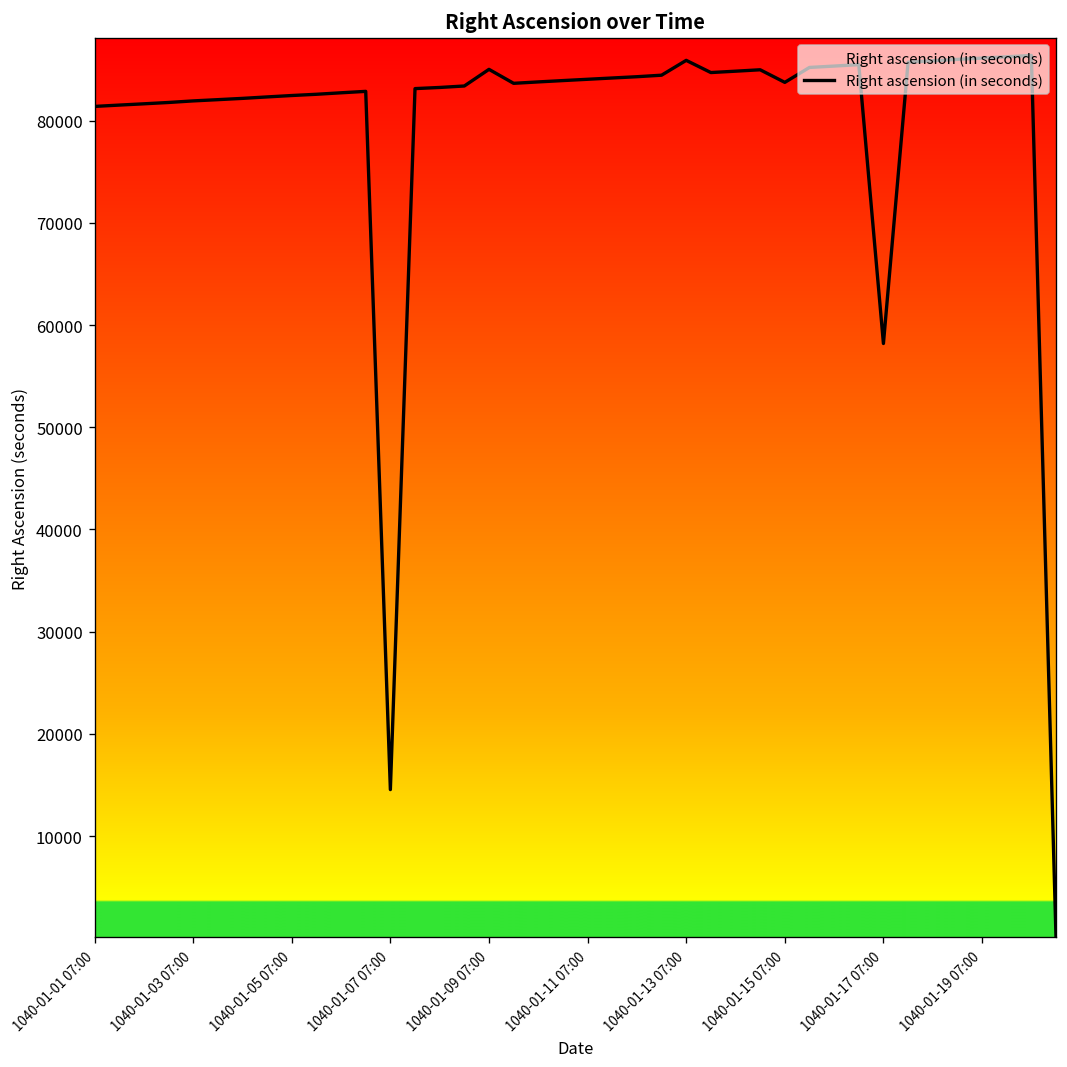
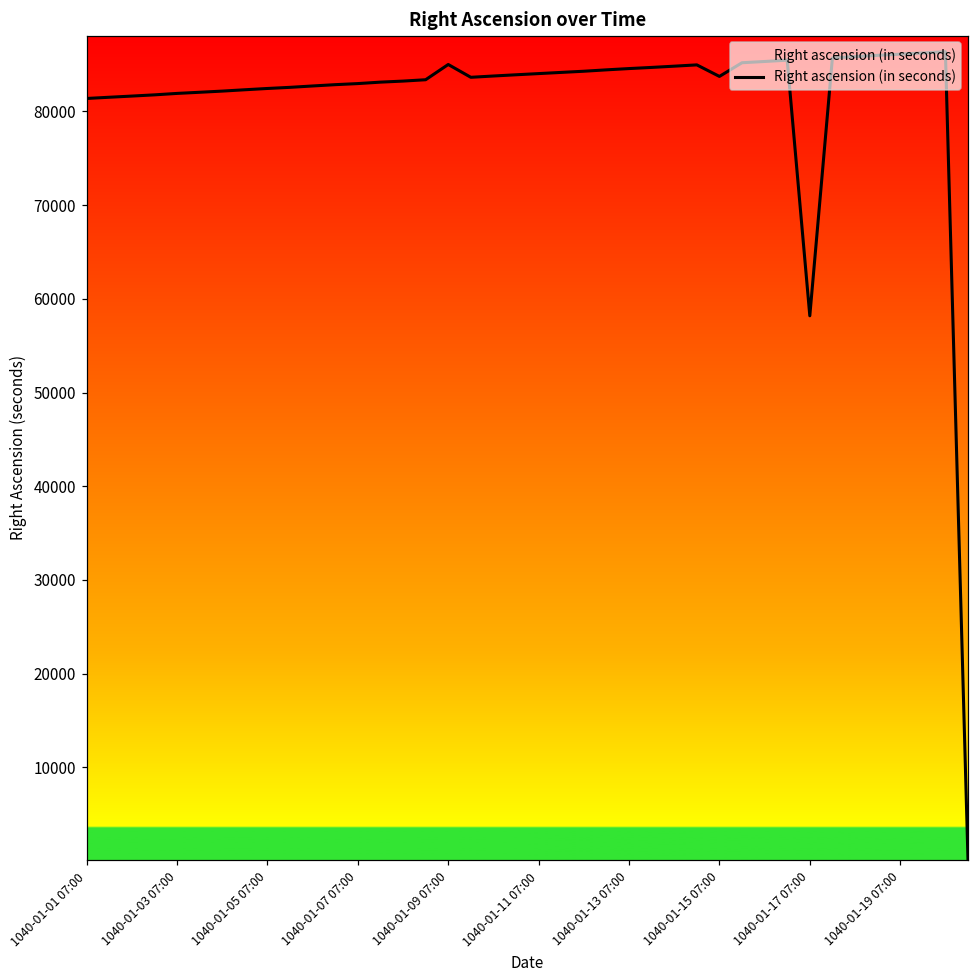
1040-01-07 07:00: 15000 -> 83000
1040-01-13 07:00: 86000 -> 85000
